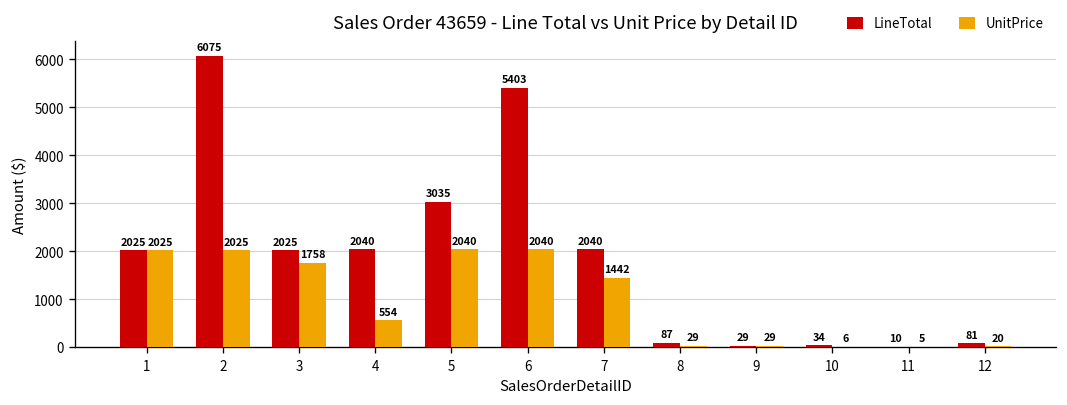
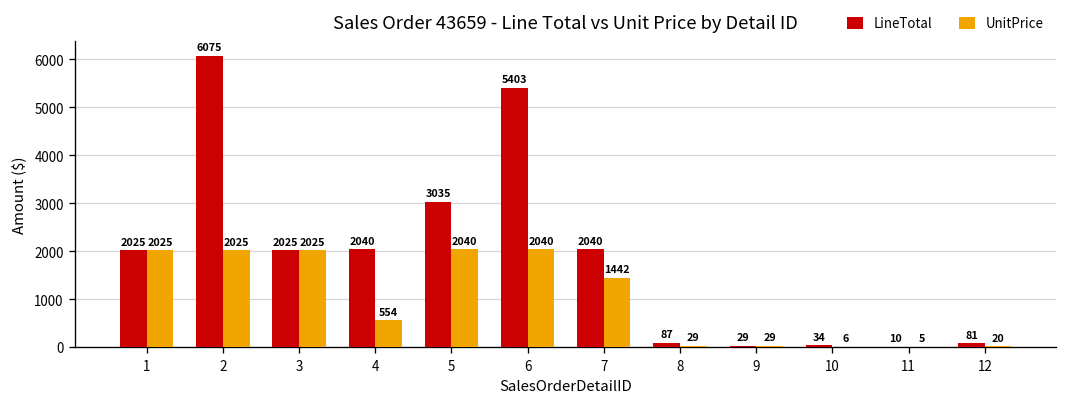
UnitPrice, 3: 1758 -> 2025
